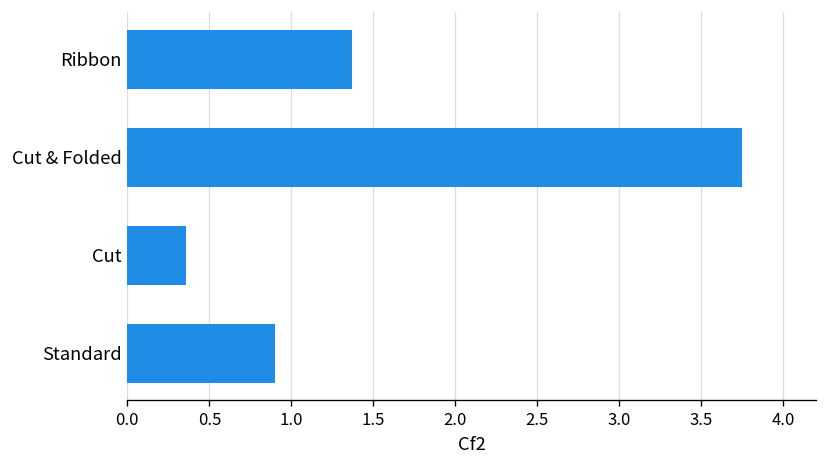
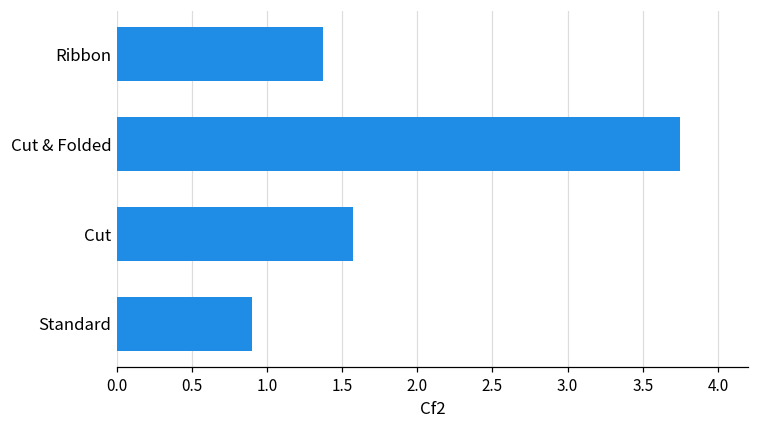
Cut: 0.36 -> 1.57
